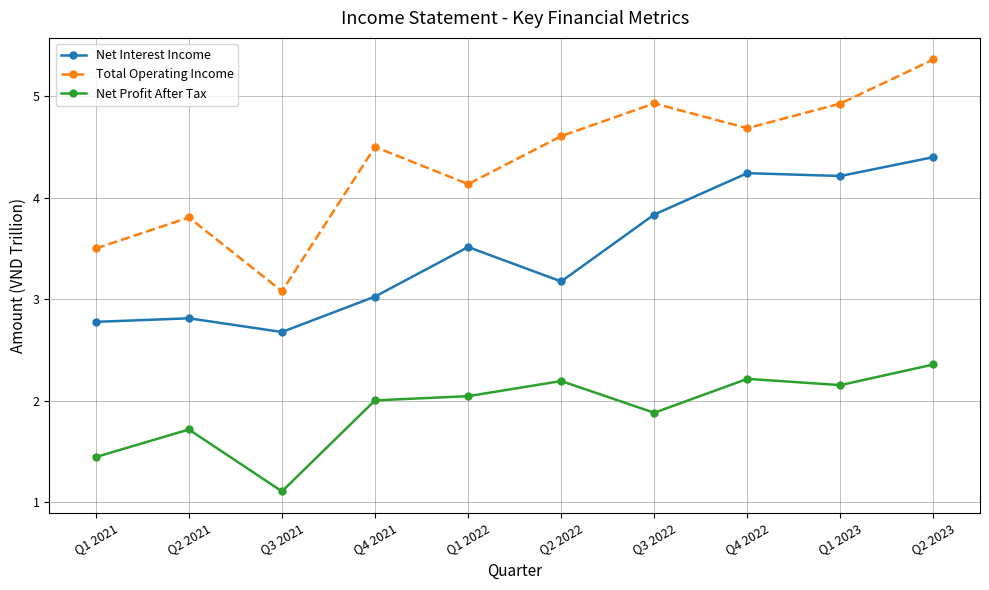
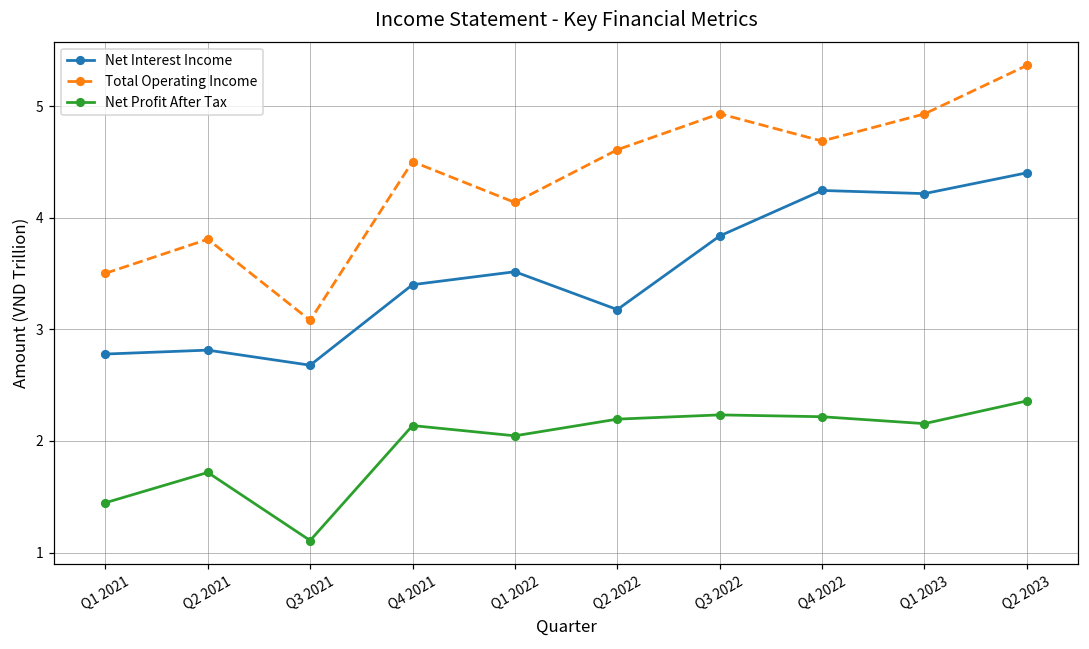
Net Interest Income, Q4 2021: 3.03 -> 3.40
Net Profit After Tax, Q4 2021: 2.00 -> 2.14
Net Profit After Tax, Q3 2022: 1.88 -> 2.23
